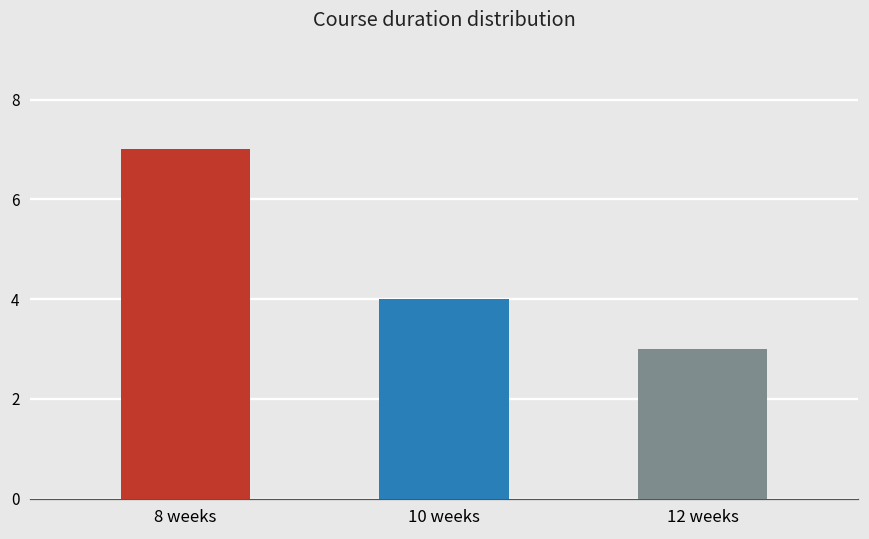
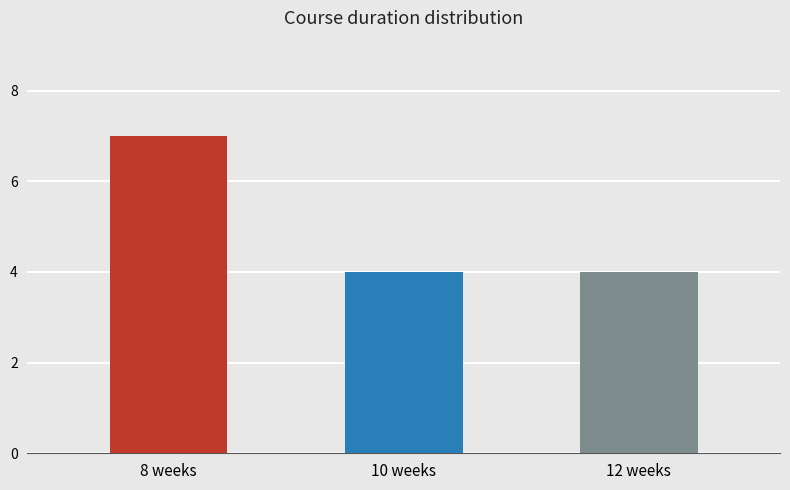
12 weeks: 3 -> 4
